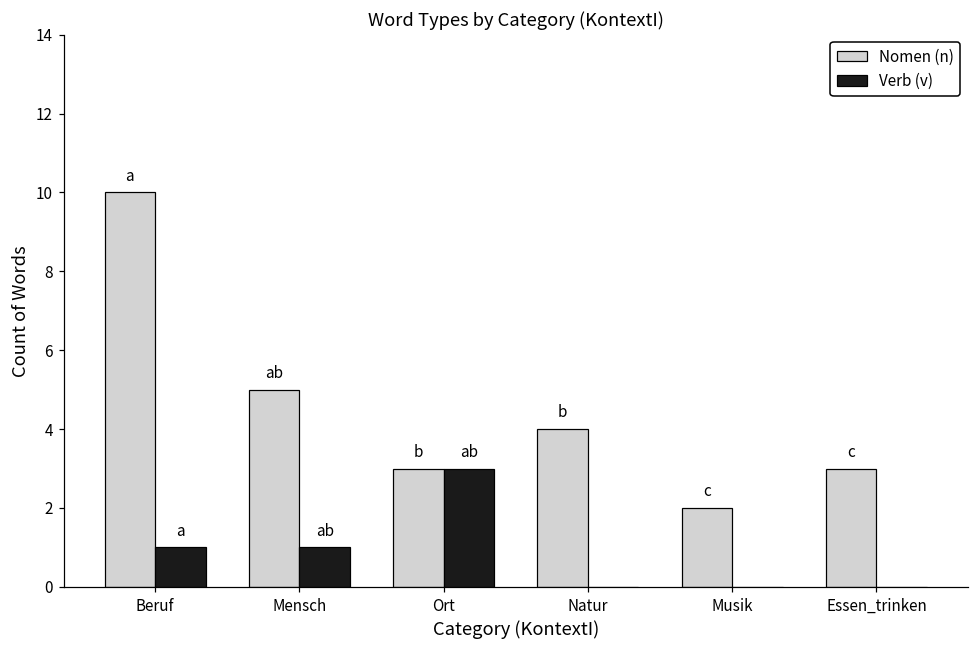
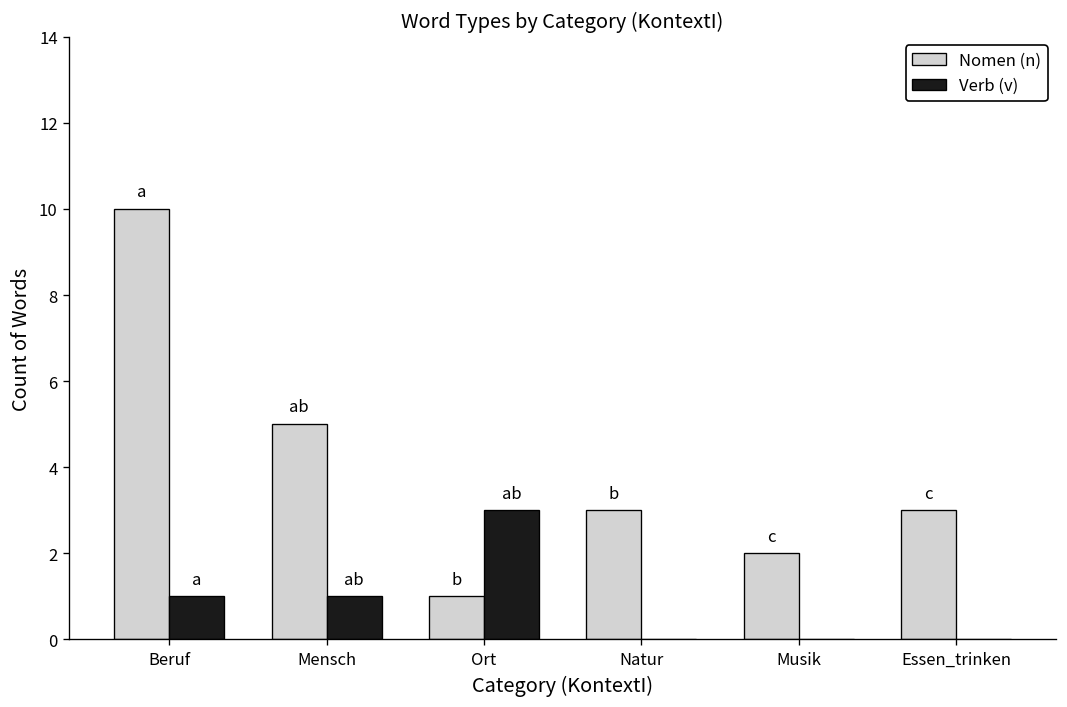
Nomen (n), Ort: 3 -> 1
Nomen (n), Natur: 4 -> 3
